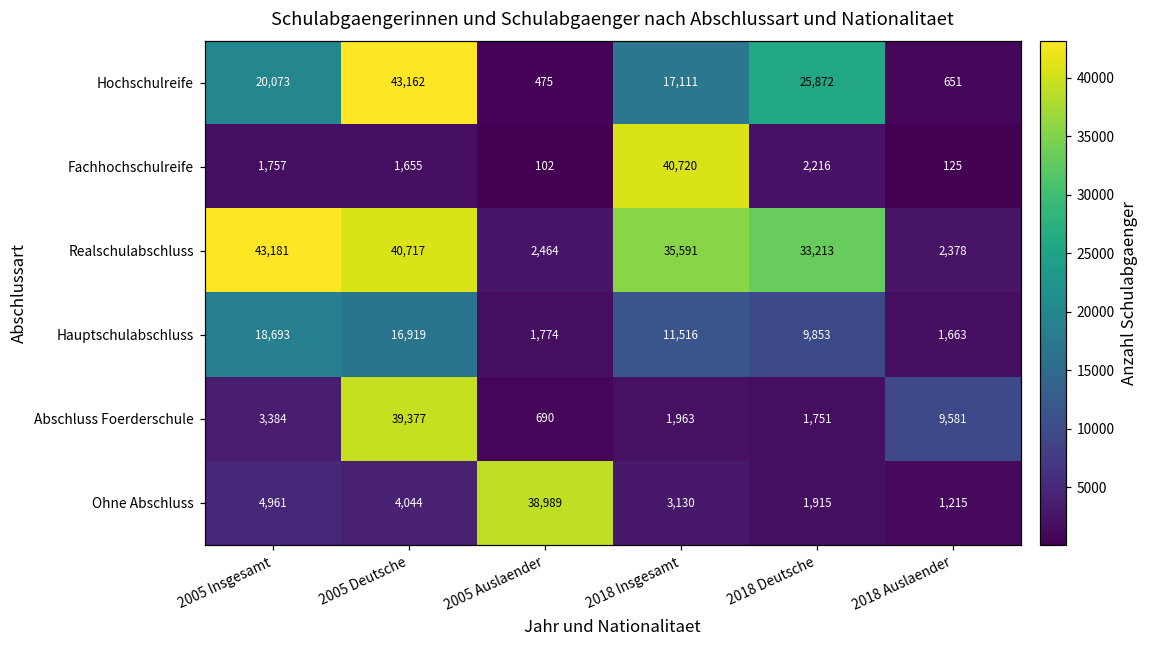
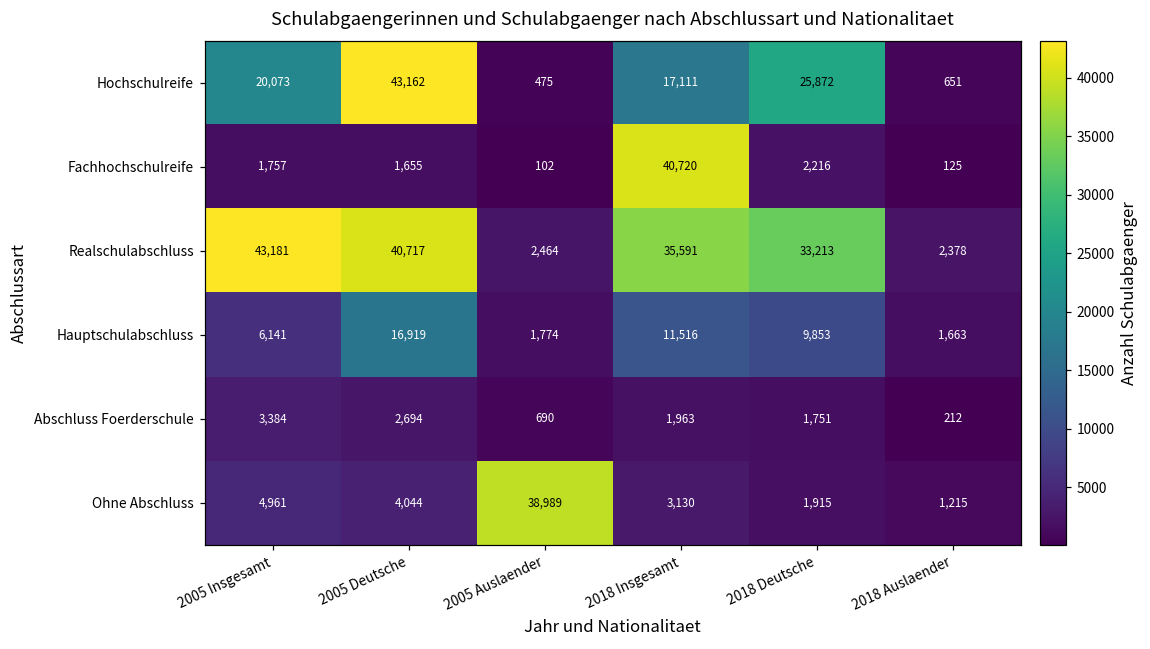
Hauptschulabschluss, 2005 Insgesamt: 18,693 -> 6,141
Abschluss Foerderschule, 2005 Deutsche: 39,377 -> 2,694
Abschluss Foerderschule, 2018 Auslaender: 9,581 -> 212
